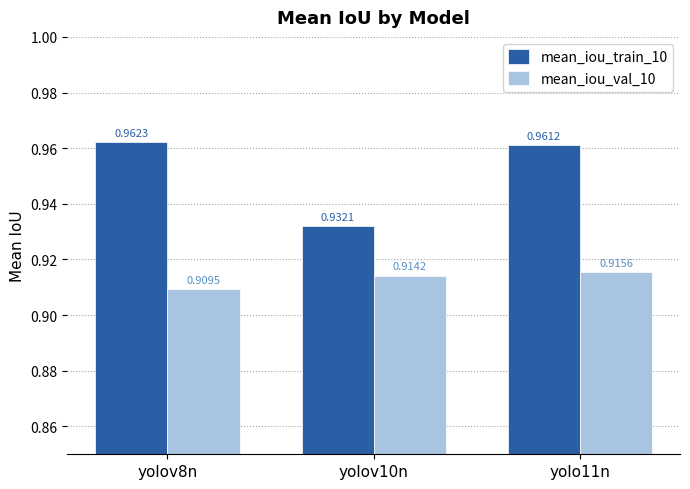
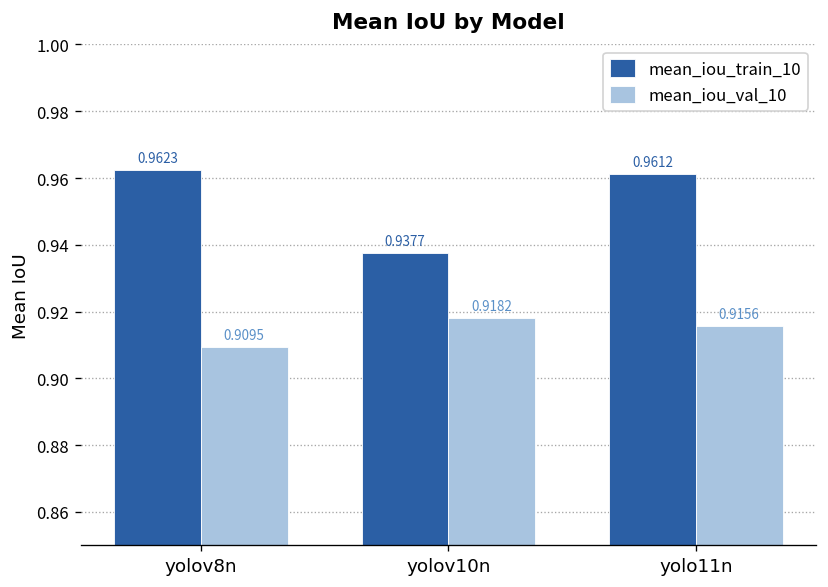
mean_iou_train_10, yolov10n: 0.9321 -> 0.9377
mean_iou_val_10, yolov10n: 0.9142 -> 0.9182
